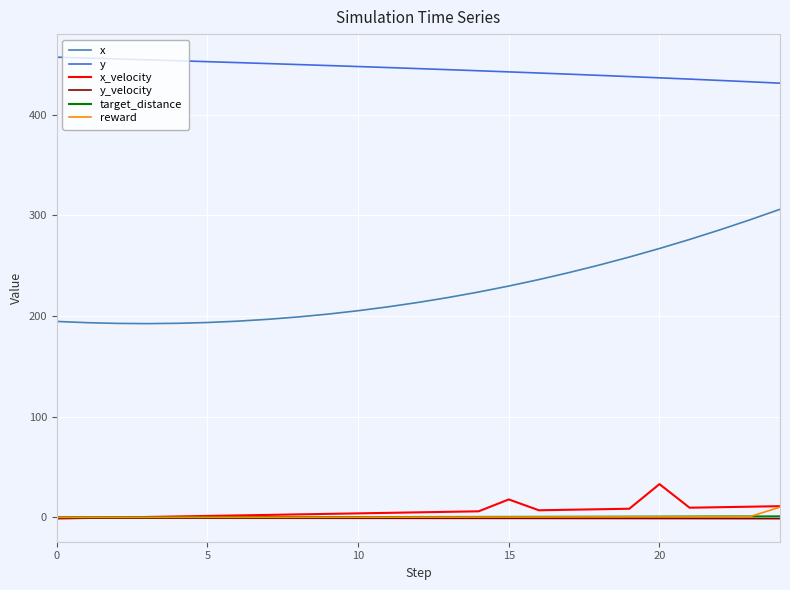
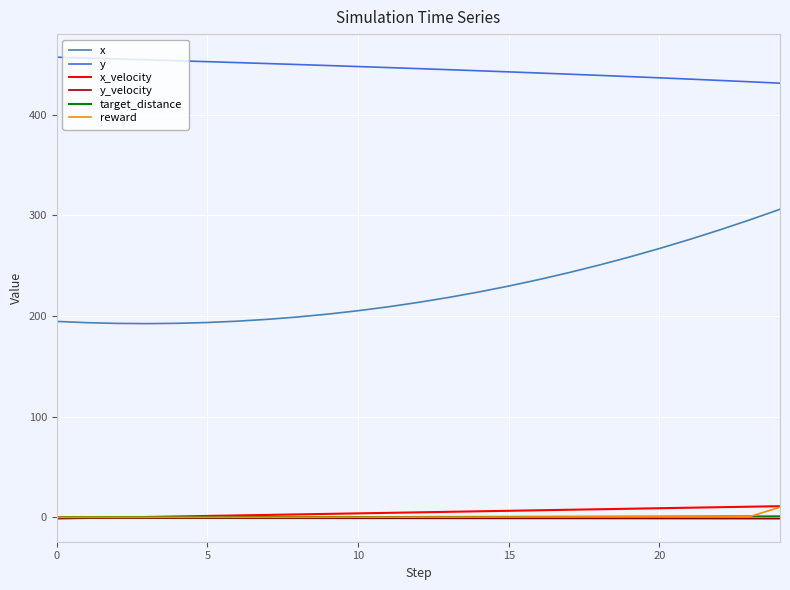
x_velocity, 15: 18 -> 6
x_velocity, 20: 33 -> 9
